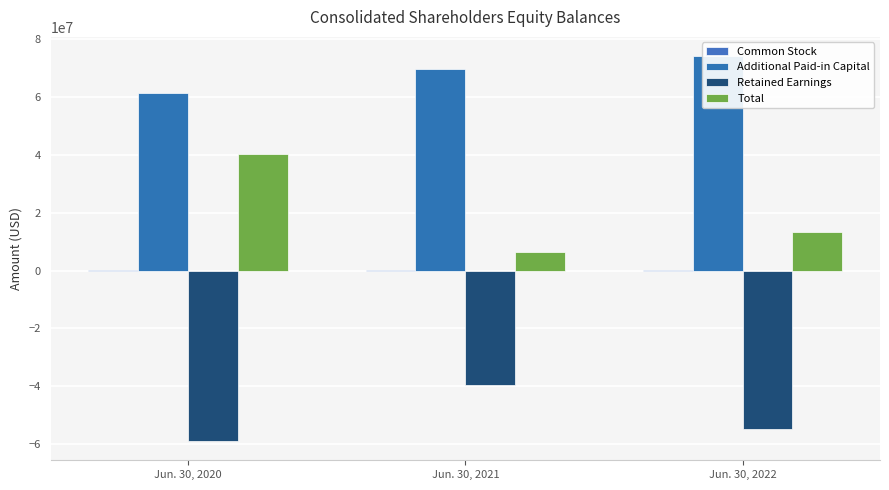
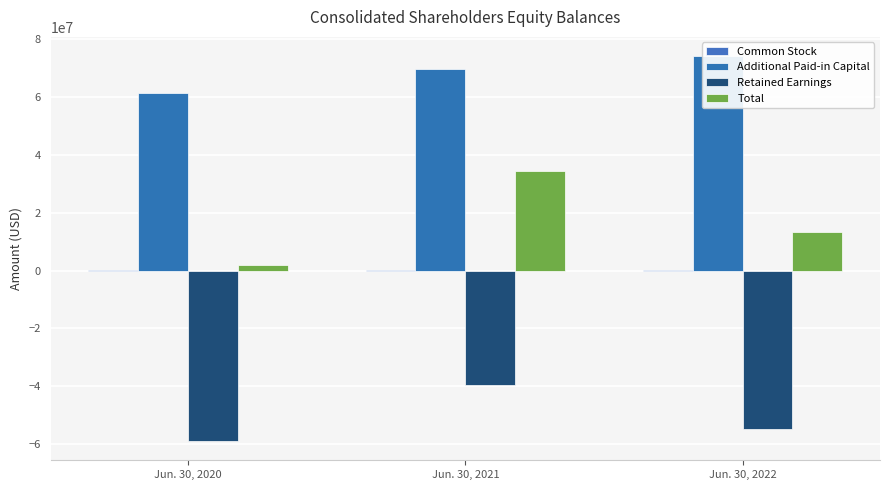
Total, Jun. 30, 2020: 40000000 -> 2000000
Total, Jun. 30, 2021: 6000000 -> 35000000
